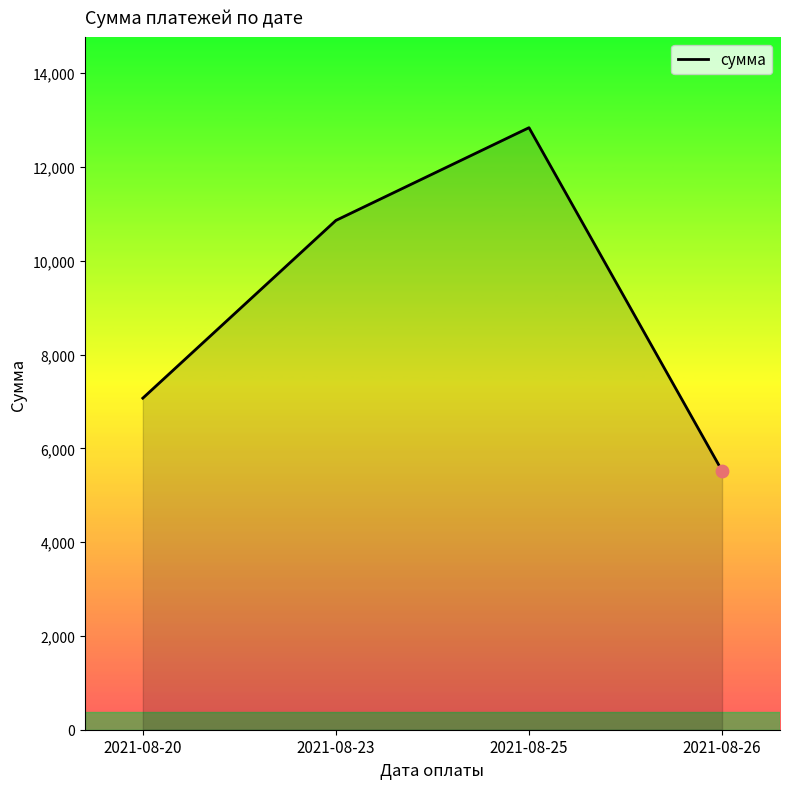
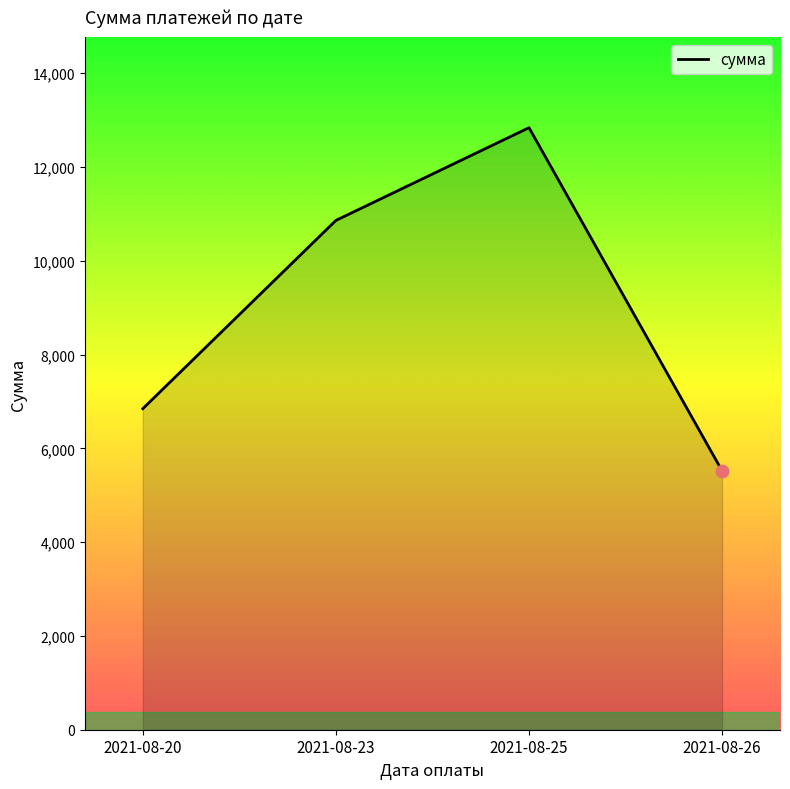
сумма, 2021-08-20: 7,100 -> 6,800
